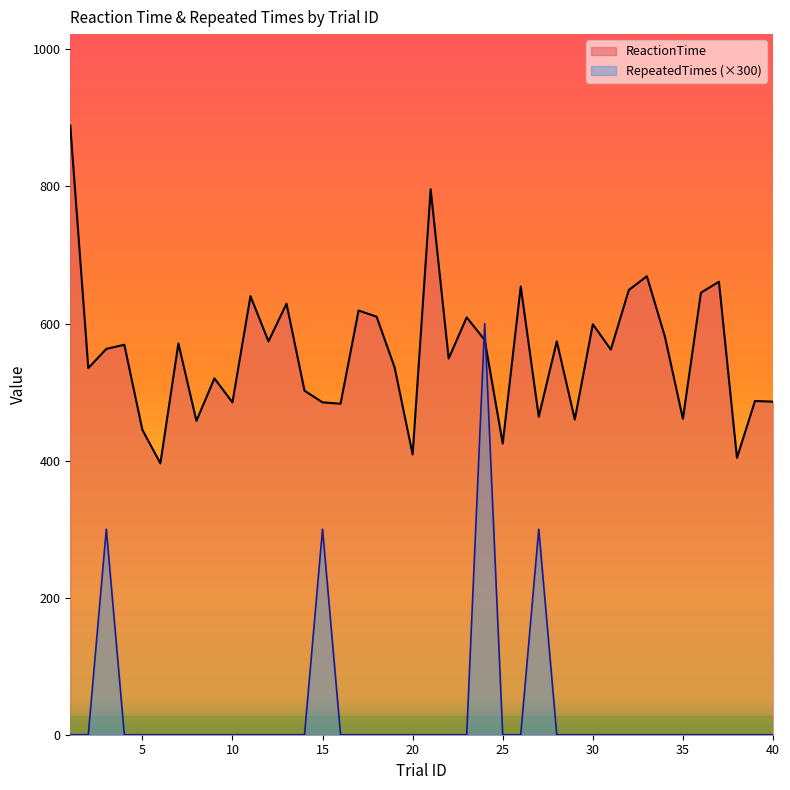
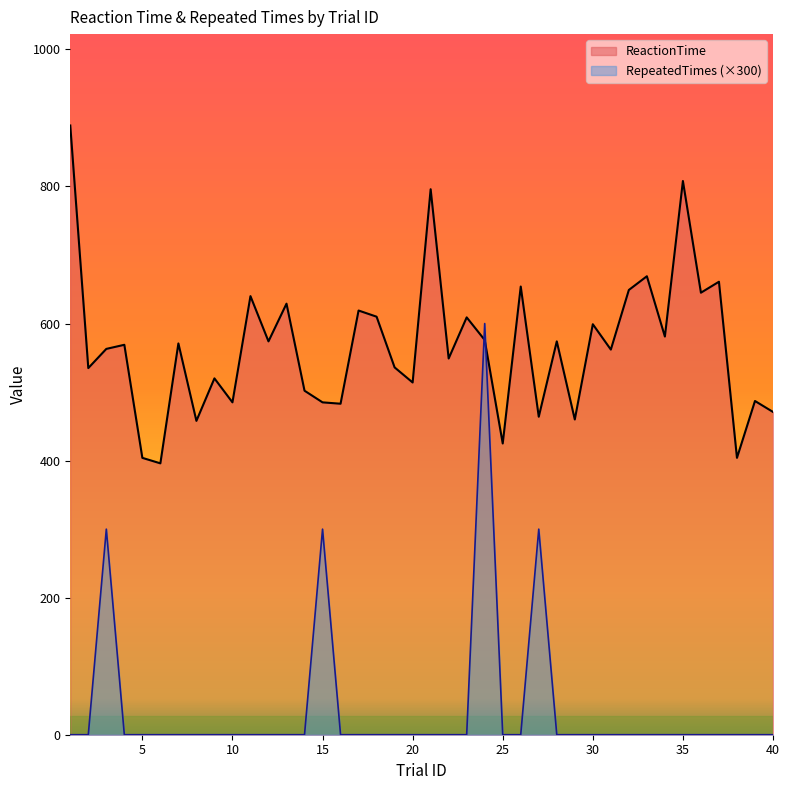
ReactionTime, 5: 450 -> 400
ReactionTime, 20: 410 -> 510
ReactionTime, 35: 460 -> 810
ReactionTime, 40: 490 -> 470
